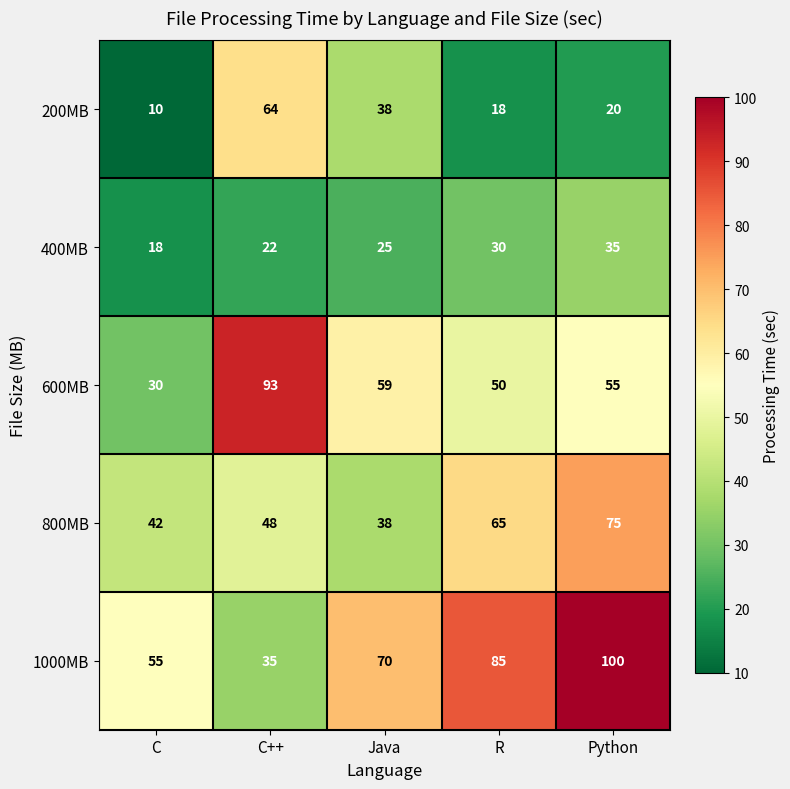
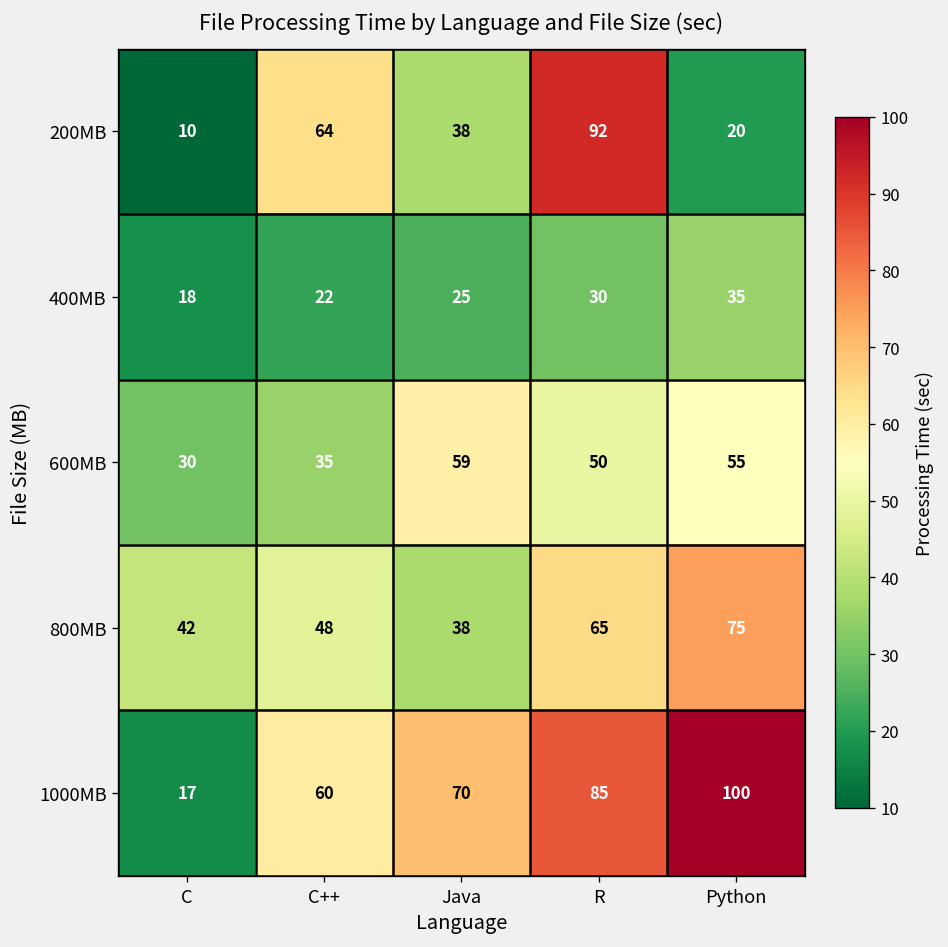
200MB, R: 18 -> 92
600MB, C++: 93 -> 35
1000MB, C: 55 -> 17
1000MB, C++: 35 -> 60
